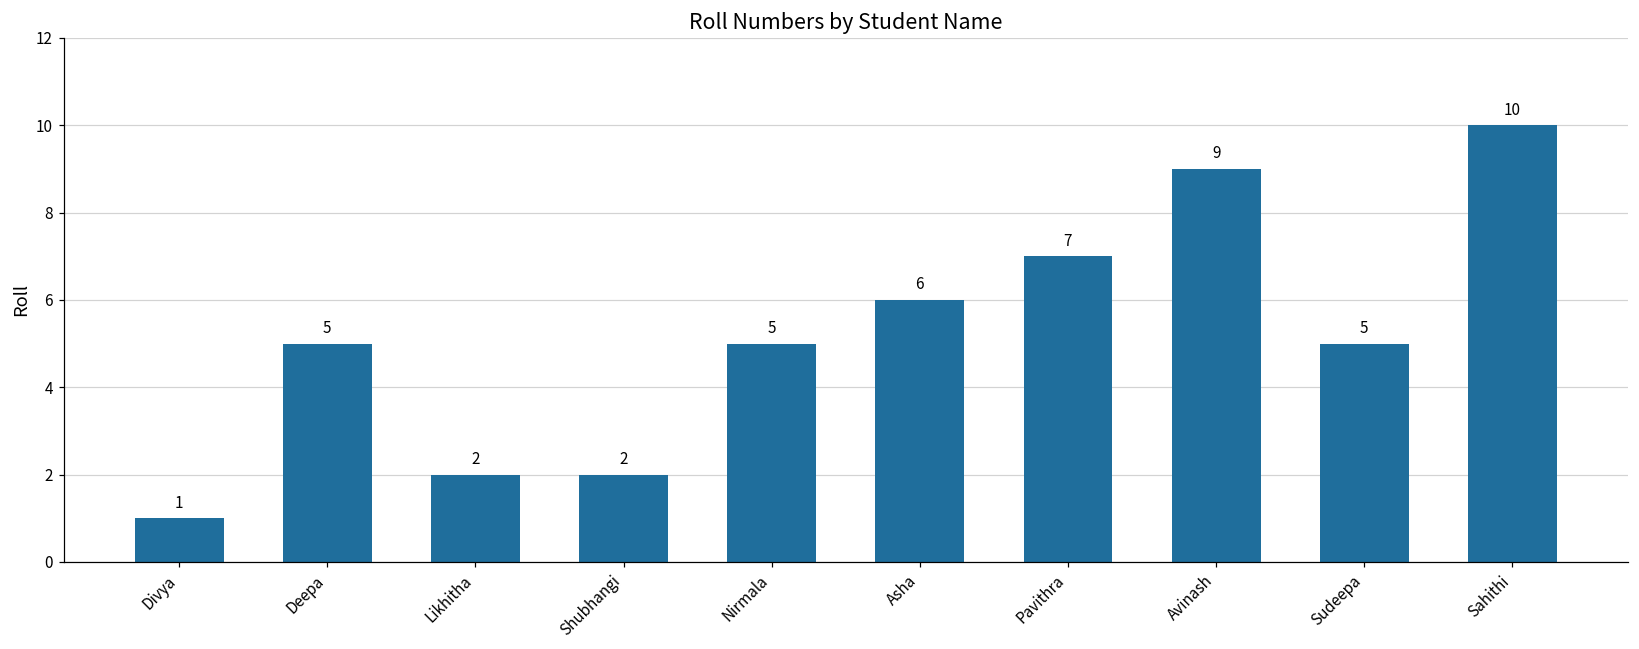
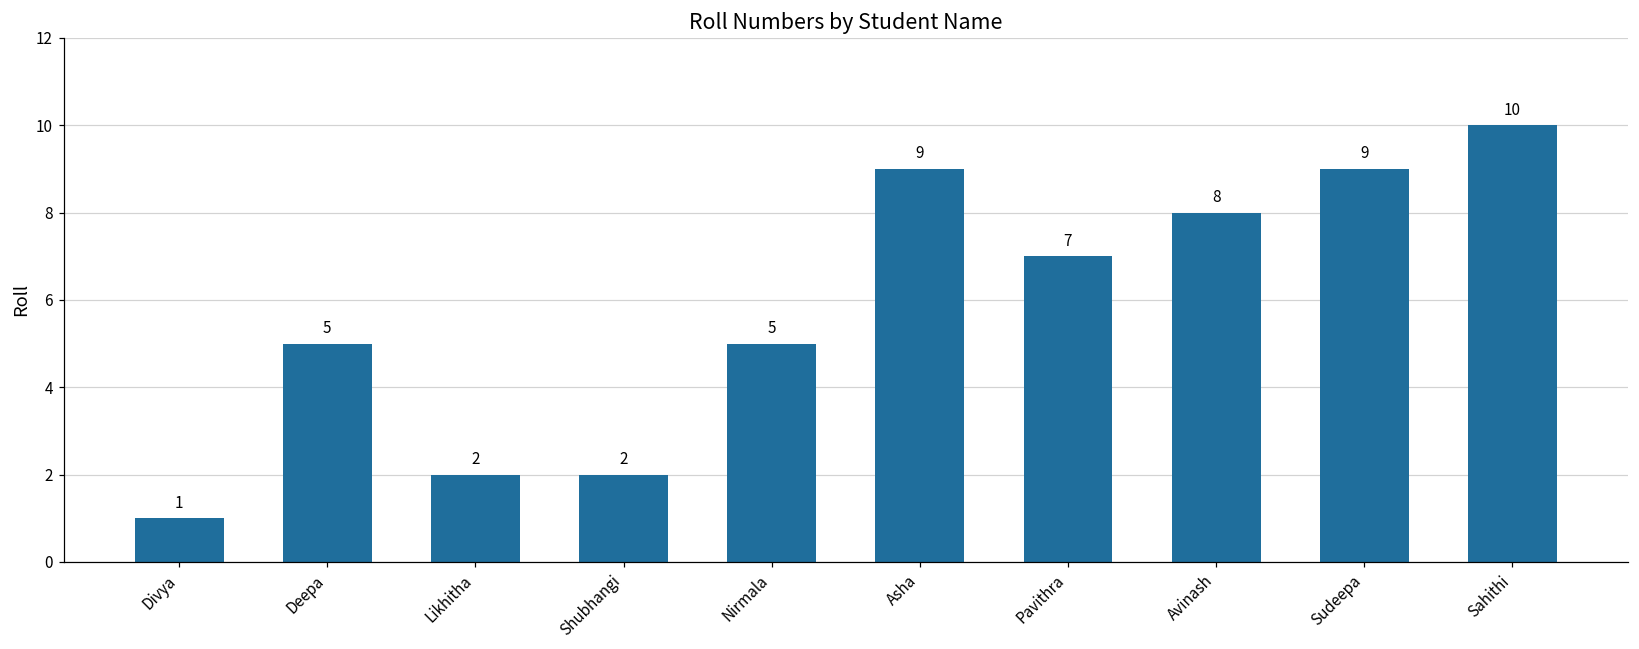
Asha: 6 -> 9
Avinash: 9 -> 8
Sudeepa: 5 -> 9
